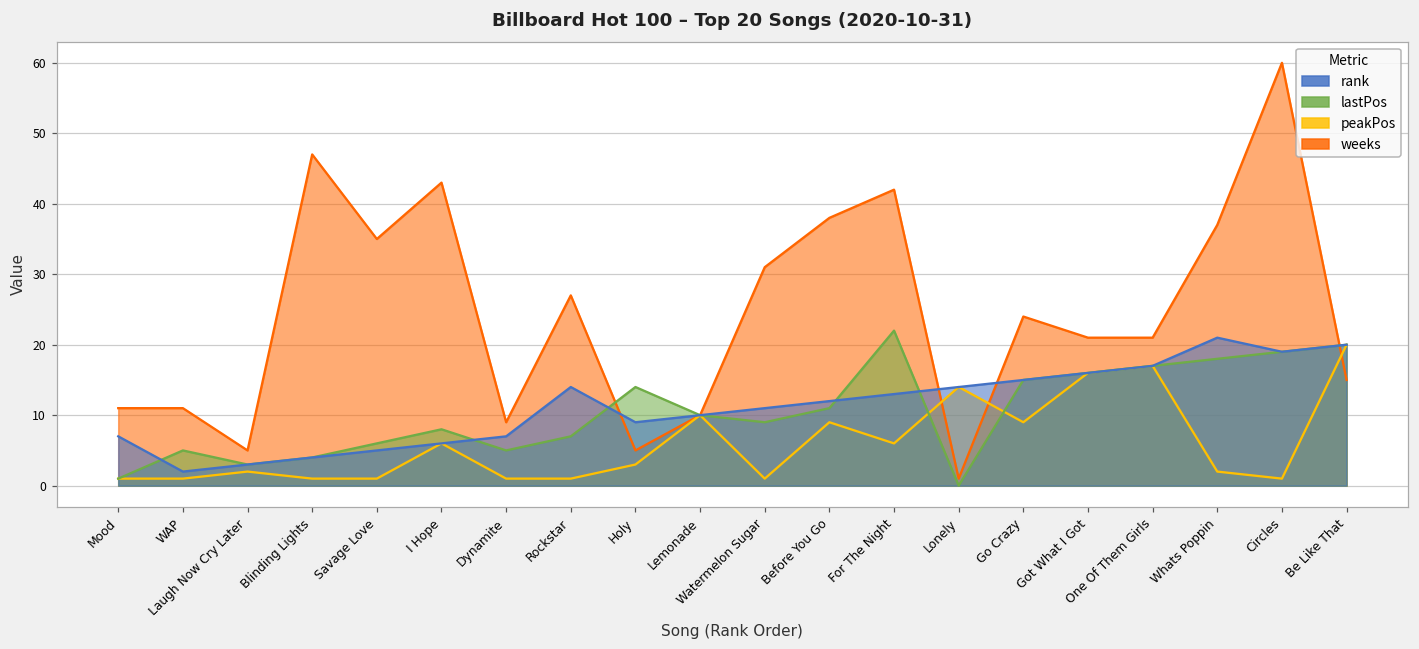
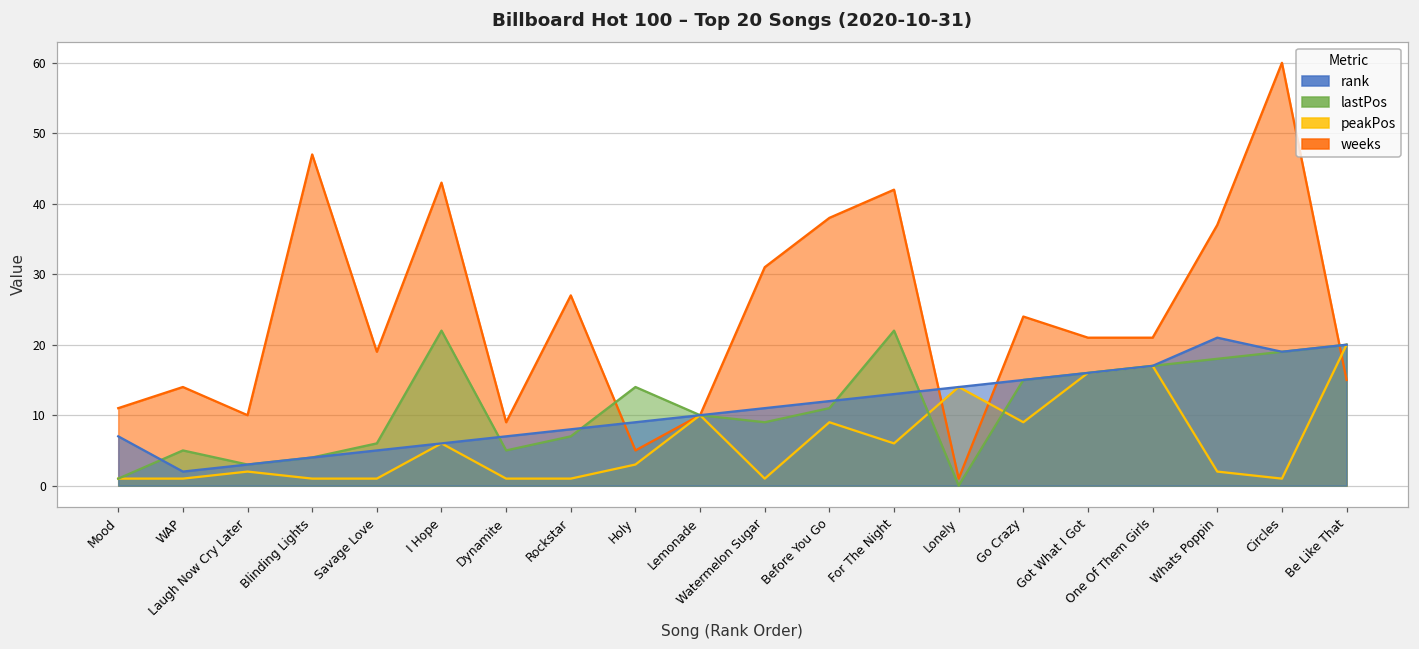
weeks, WAP: 11 -> 14
weeks, Laugh Now Cry Later: 5 -> 10
weeks, Savage Love: 35 -> 19
lastPos, I Hope: 8 -> 22
rank, Rockstar: 14 -> 8
